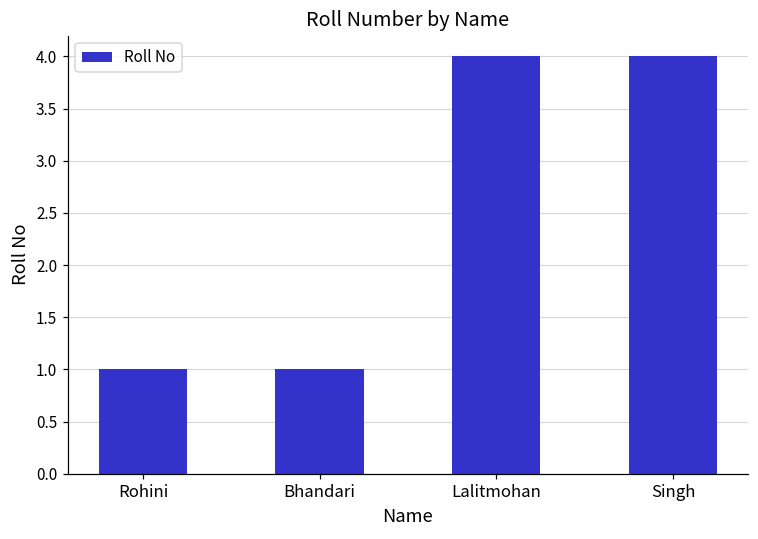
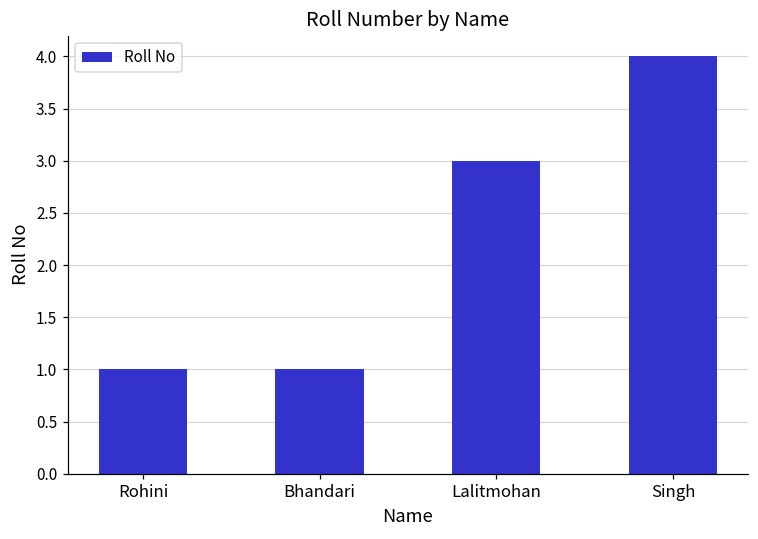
Lalitmohan: 4 -> 3
